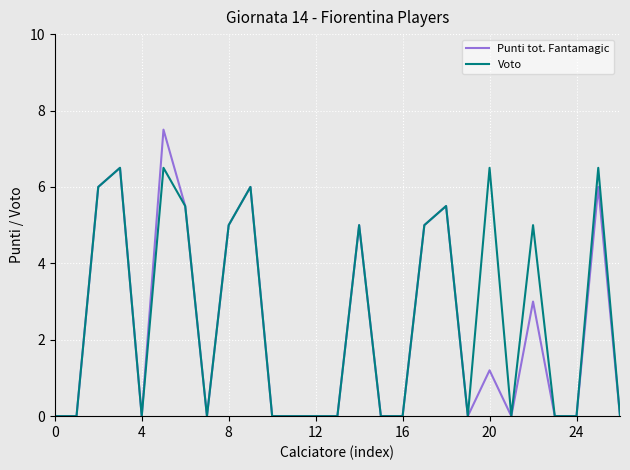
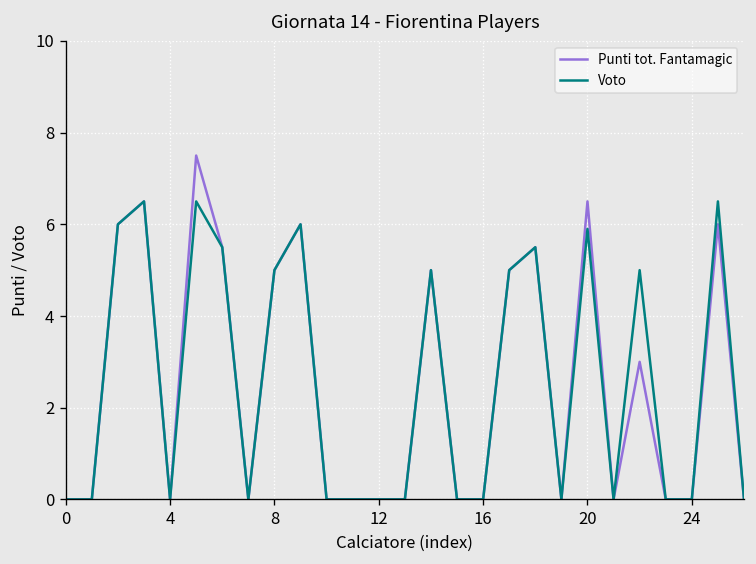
Punti tot. Fantamagic, 20: 1.2 -> 6.5
Voto, 20: 6.5 -> 5.9
